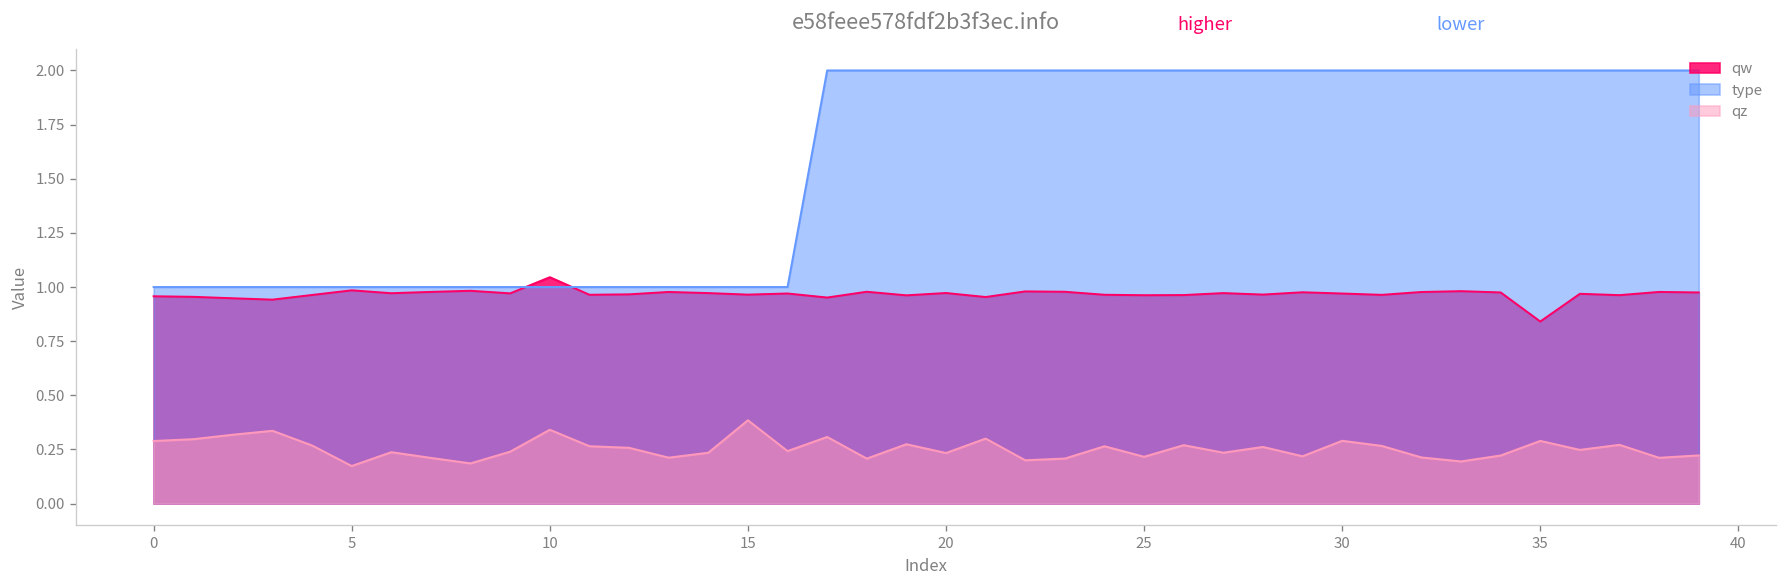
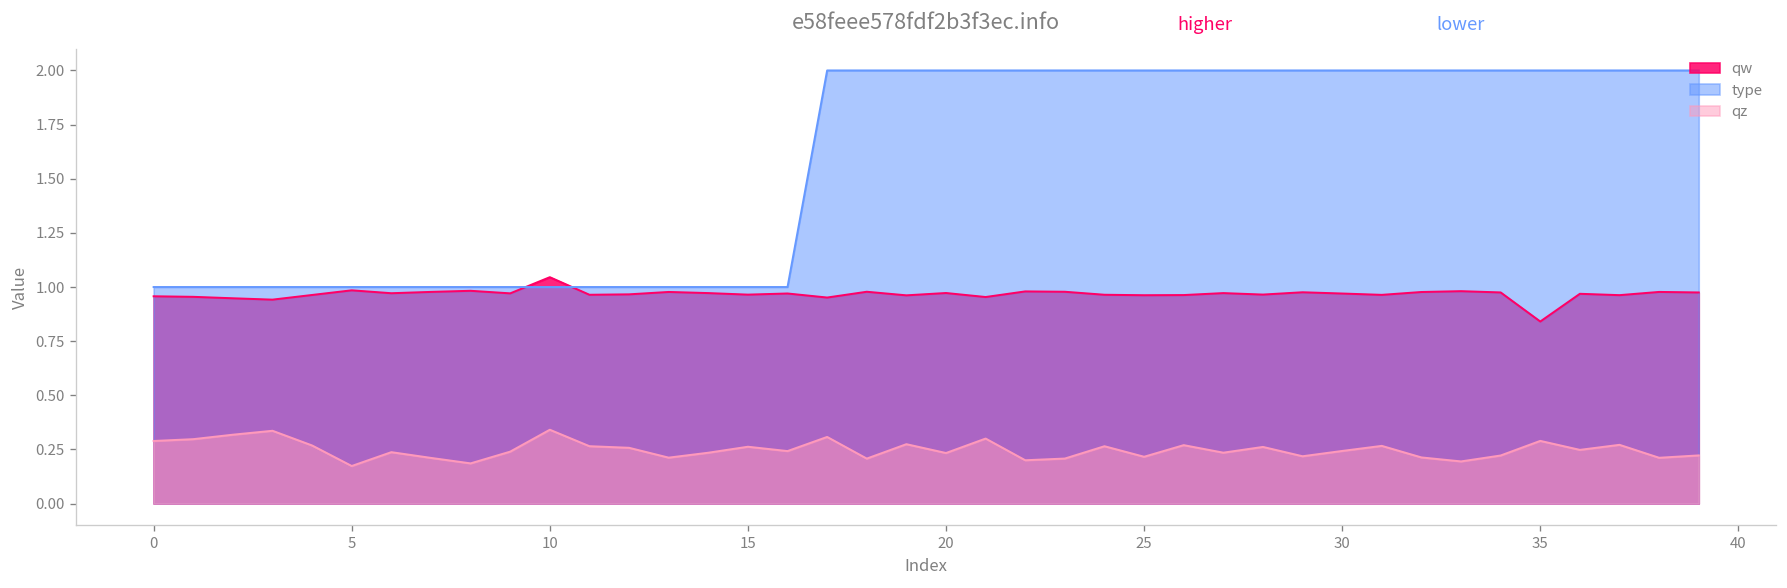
qz, 15: 0.38 -> 0.26
qz, 30: 0.29 -> 0.24
